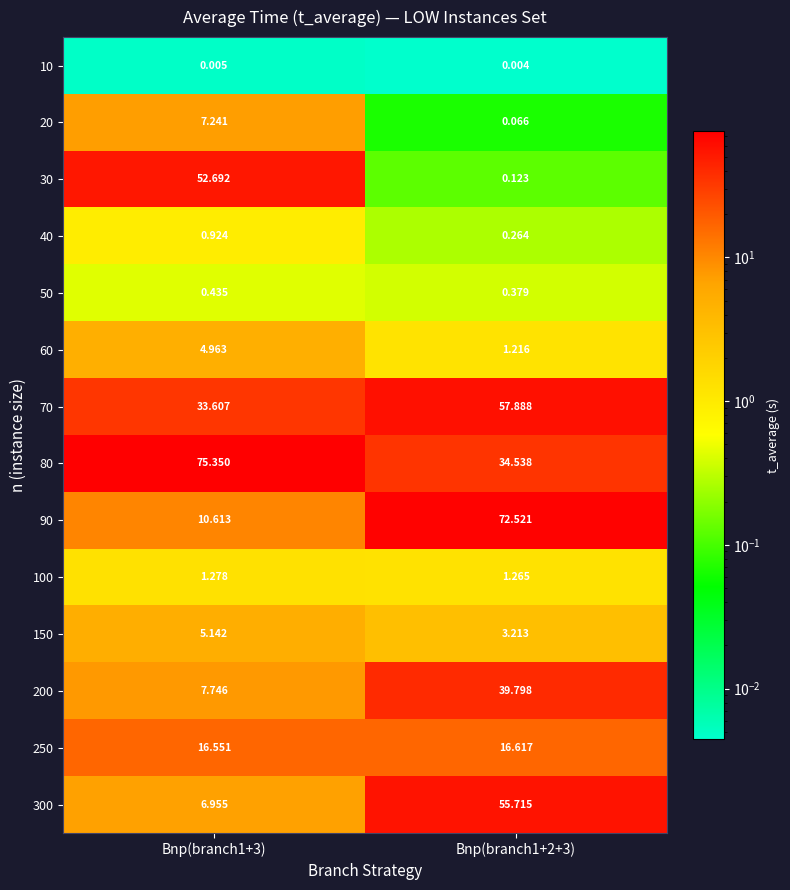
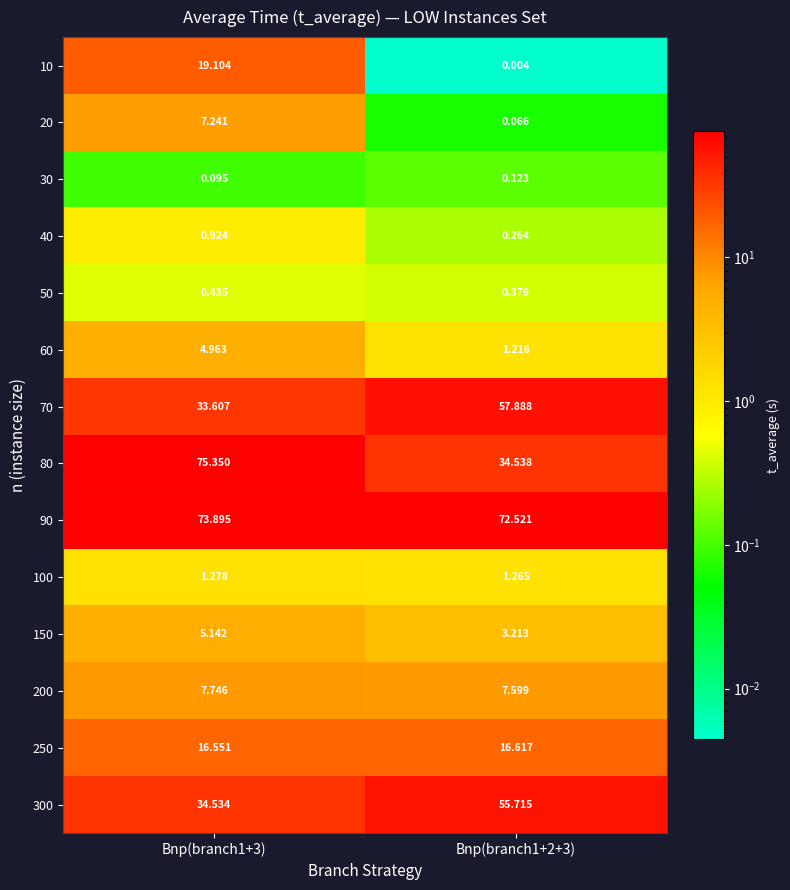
10, Bnp(branch1+3): 0.005 -> 19.104
30, Bnp(branch1+3): 52.692 -> 0.095
90, Bnp(branch1+3): 10.613 -> 73.895
200, Bnp(branch1+2+3): 39.798 -> 7.599
300, Bnp(branch1+3): 6.955 -> 34.534
